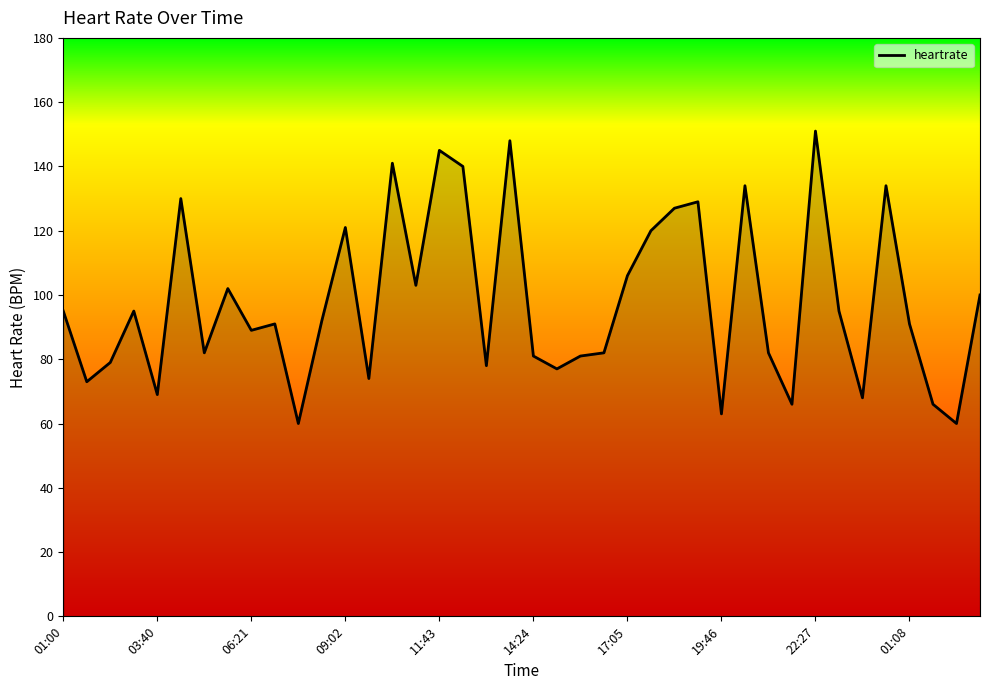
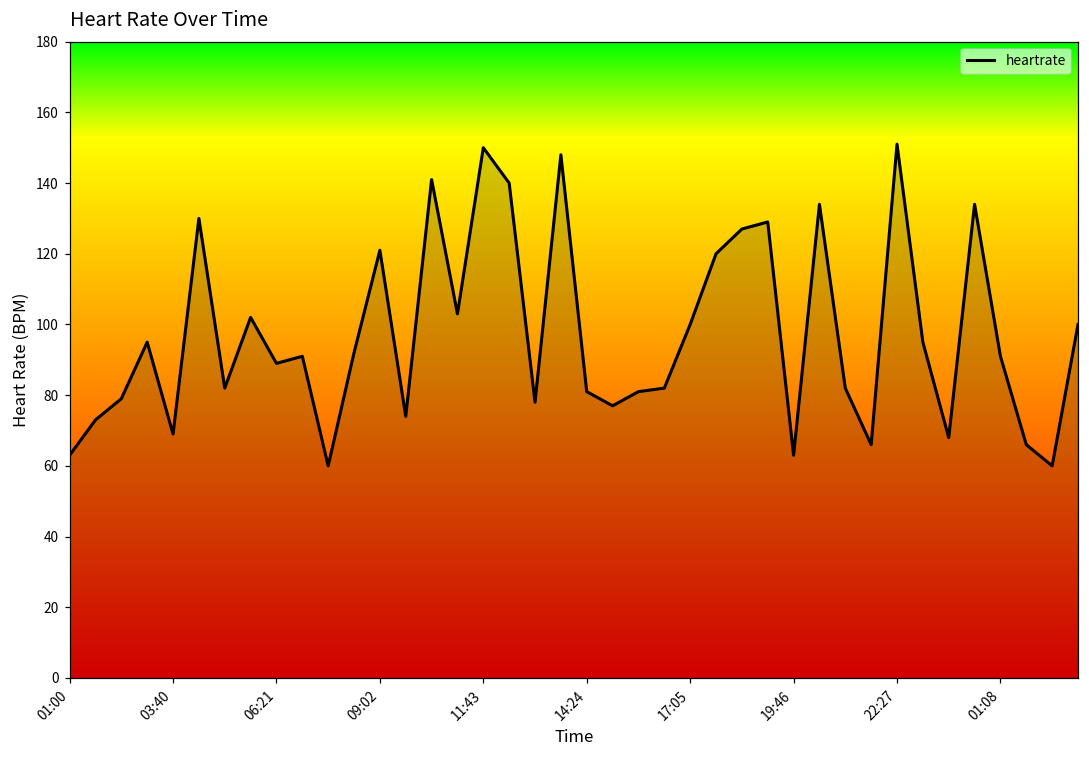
01:00: 95 -> 63
11:43: 145 -> 150
17:05: 106 -> 100
